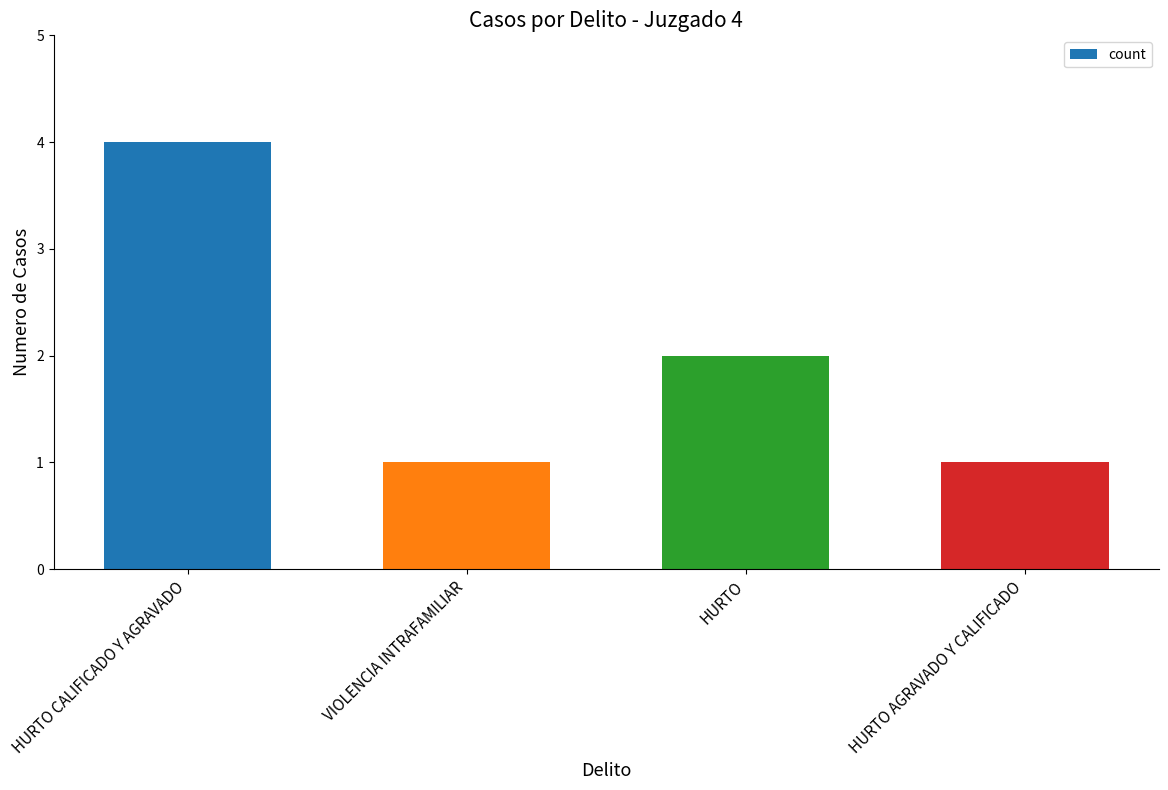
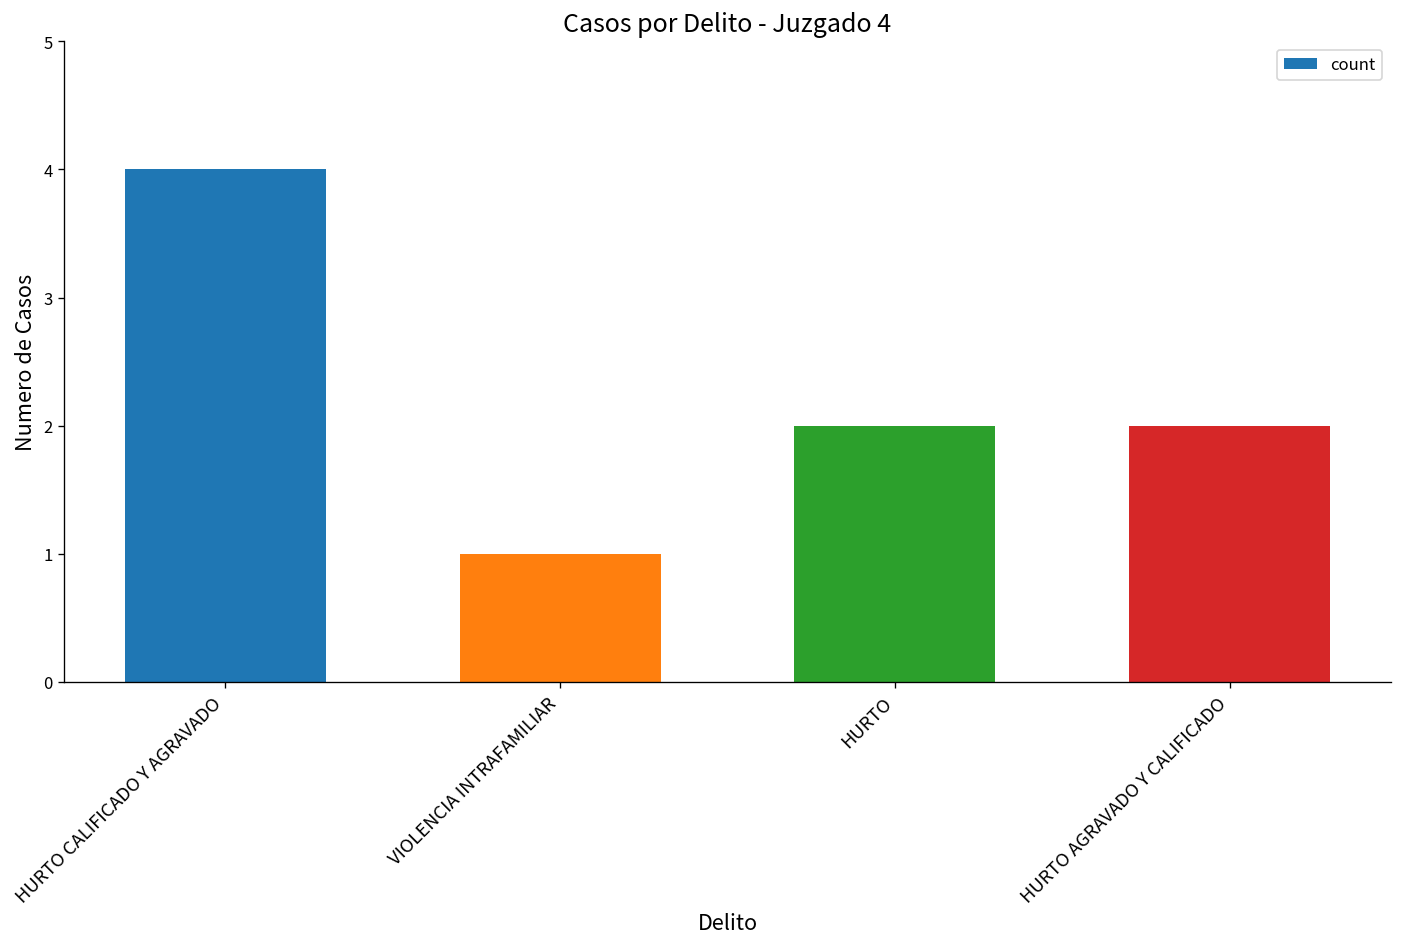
HURTO AGRAVADO Y CALIFICADO: 1 -> 2
